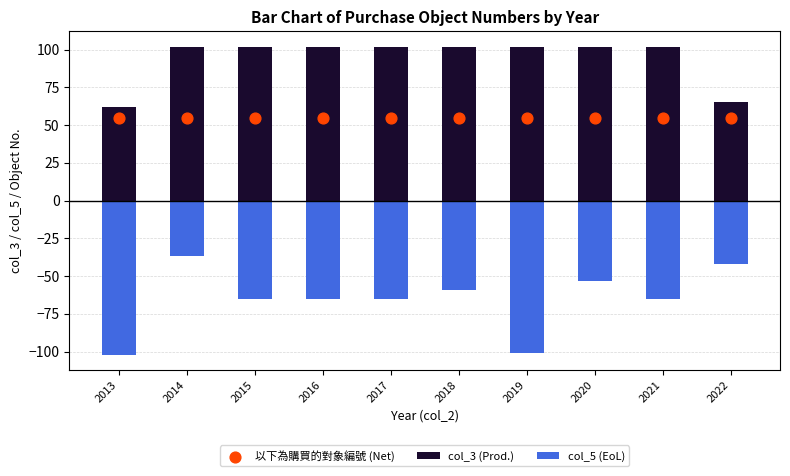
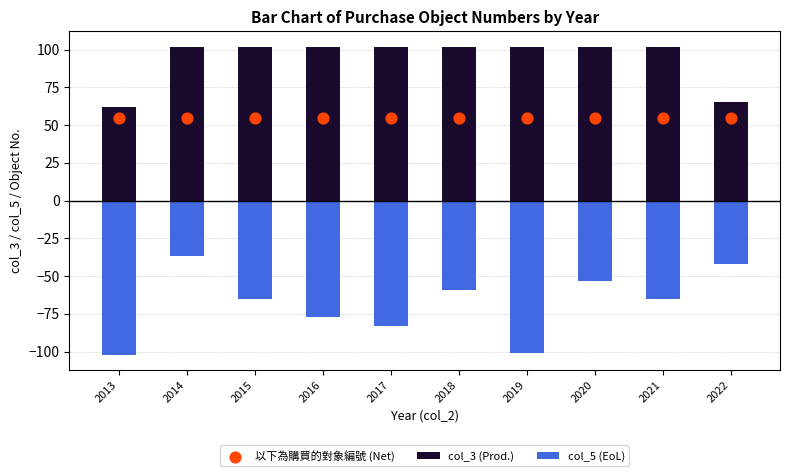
col_5 (EoL), 2016: -65 -> -77
col_5 (EoL), 2017: -65 -> -83
